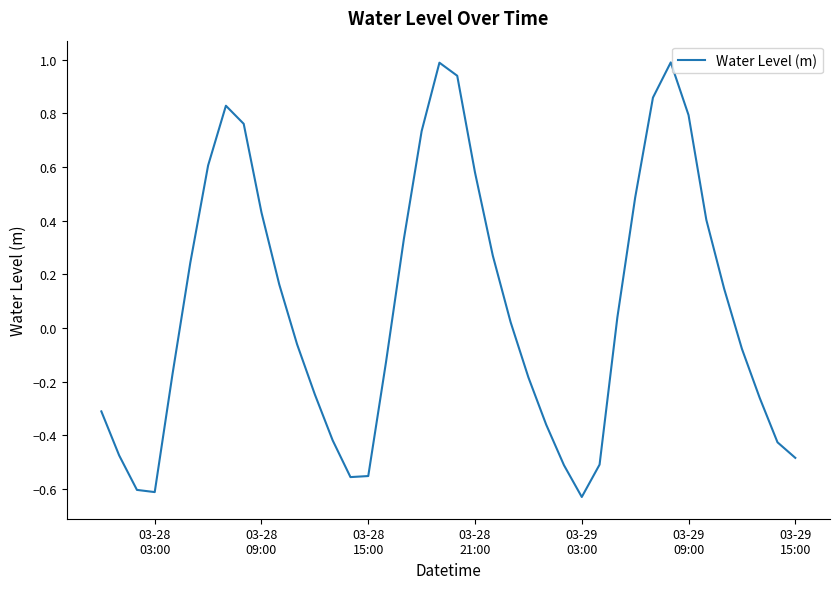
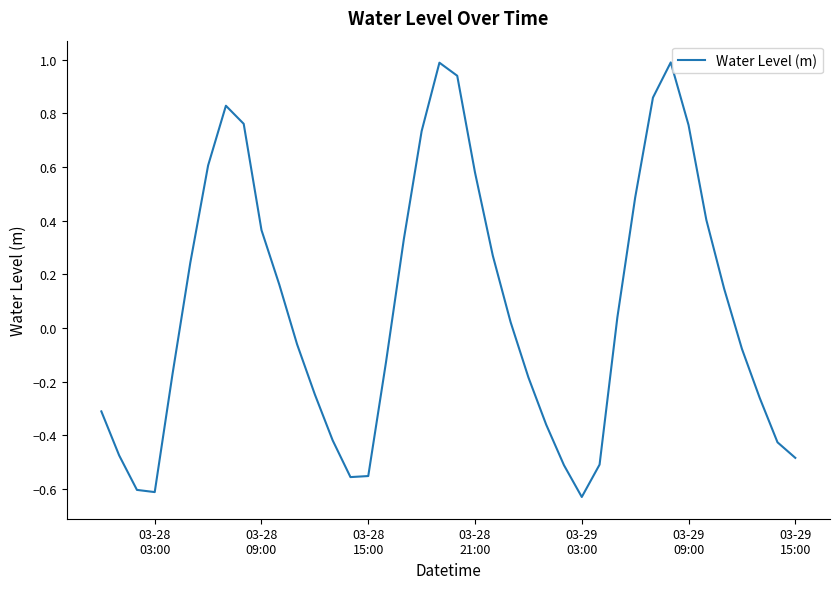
03-28 09:00: 0.43 -> 0.36
03-29 09:00: 0.79 -> 0.76
